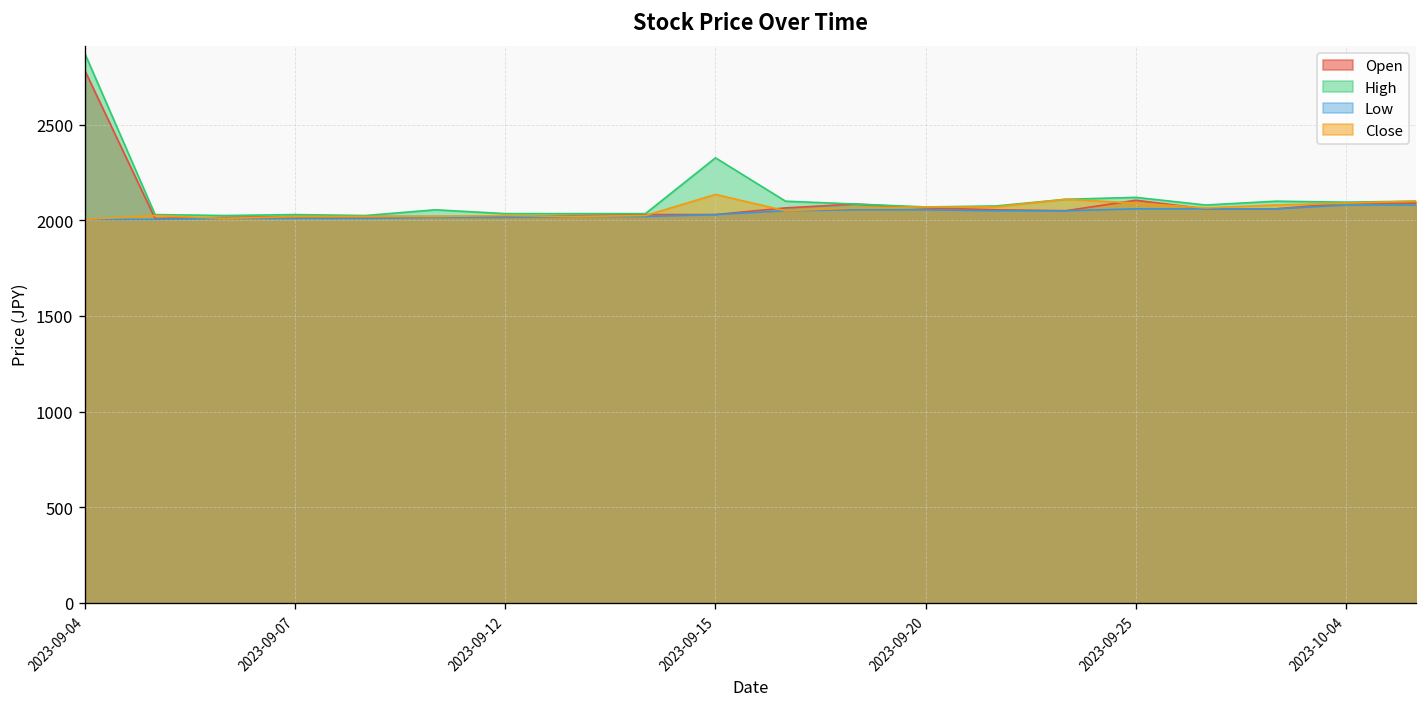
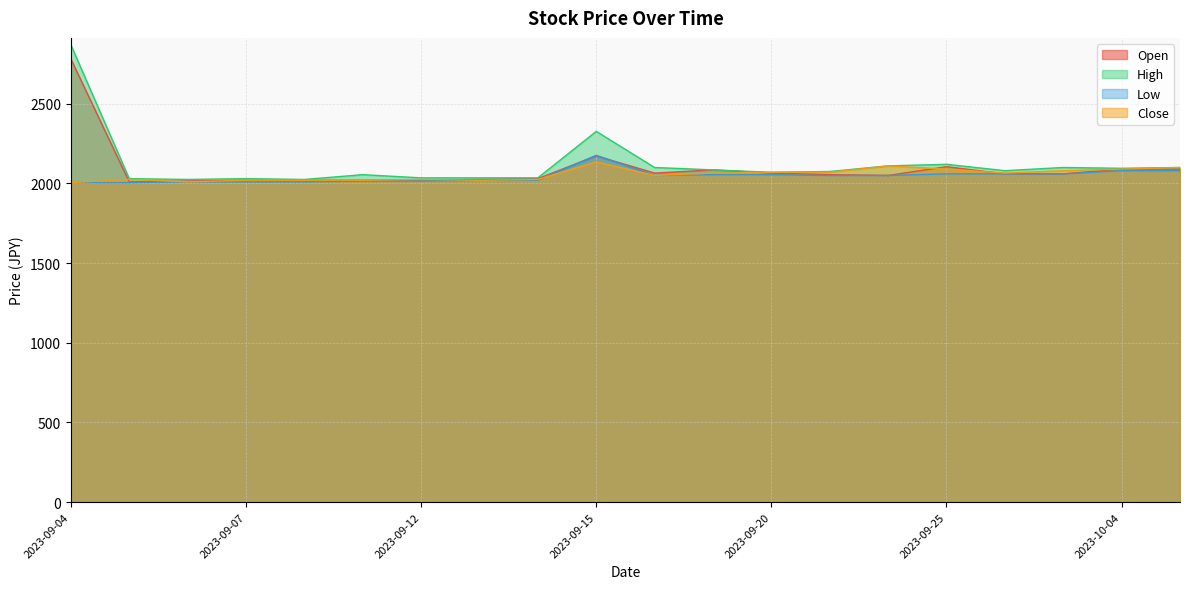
Open, 2023-09-15: 2030 -> 2170
Low, 2023-09-15: 2030 -> 2180
